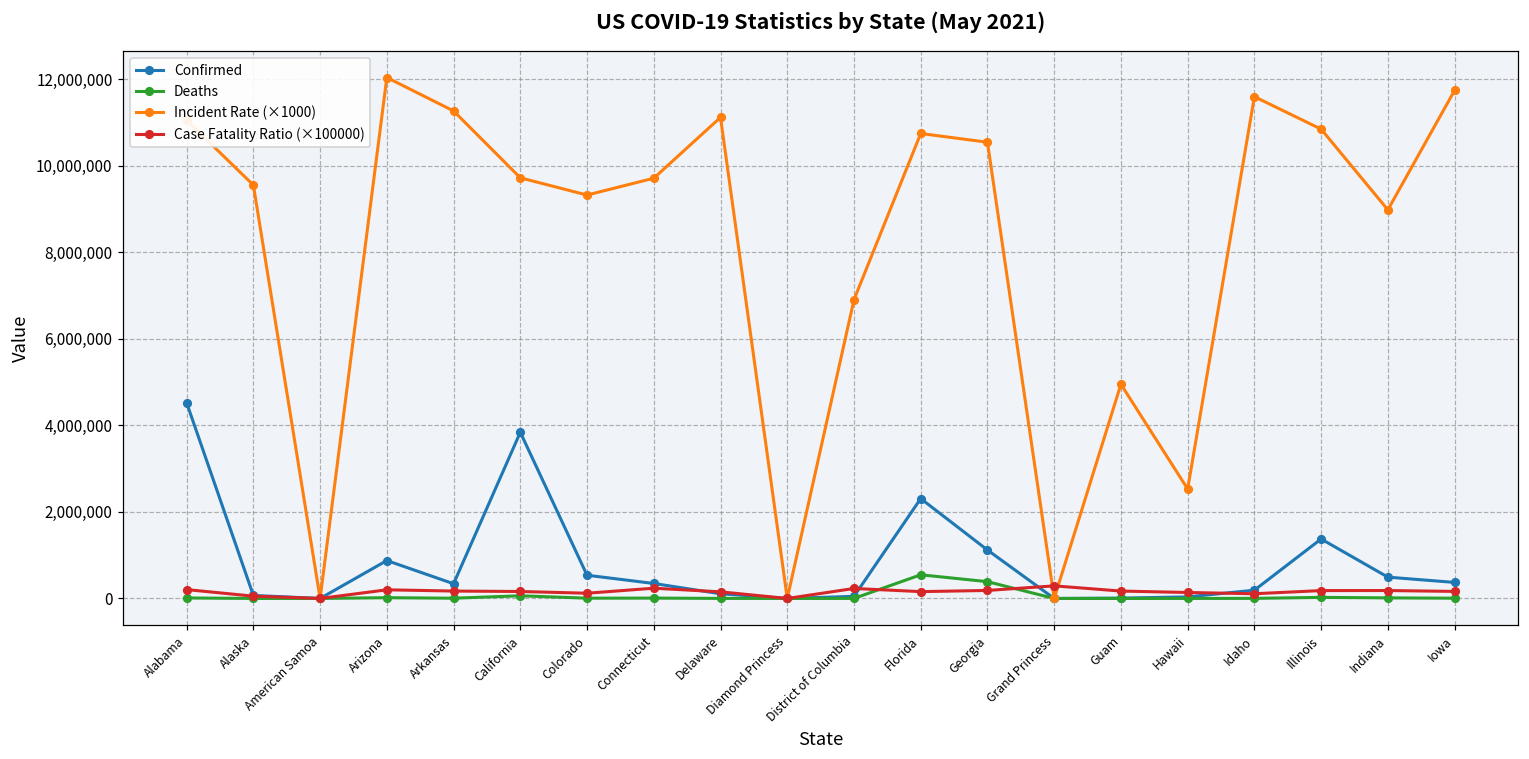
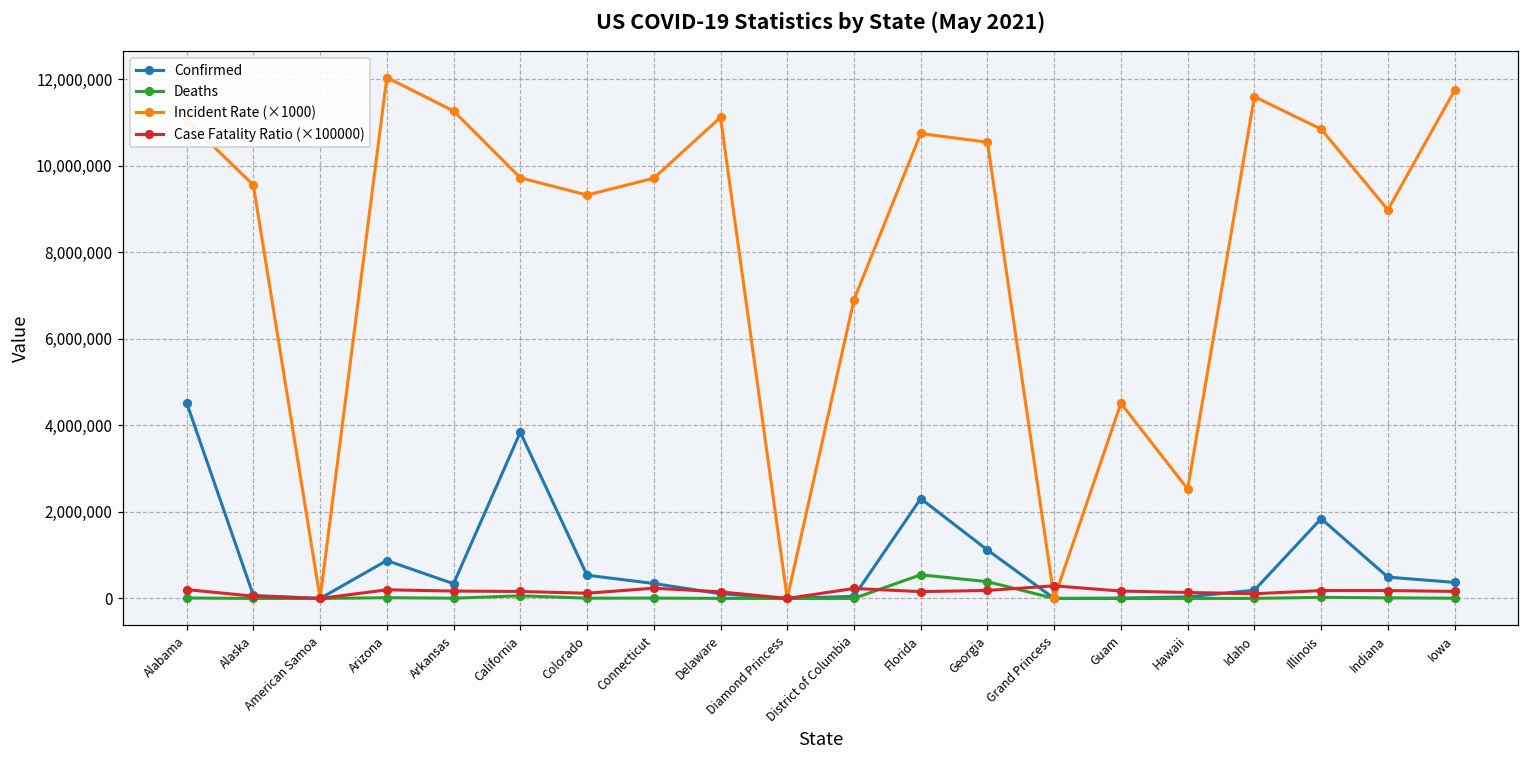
Incident Rate (×1000), Guam: 5,000,000 -> 4,500,000
Confirmed, Illinois: 1,400,000 -> 1,800,000
